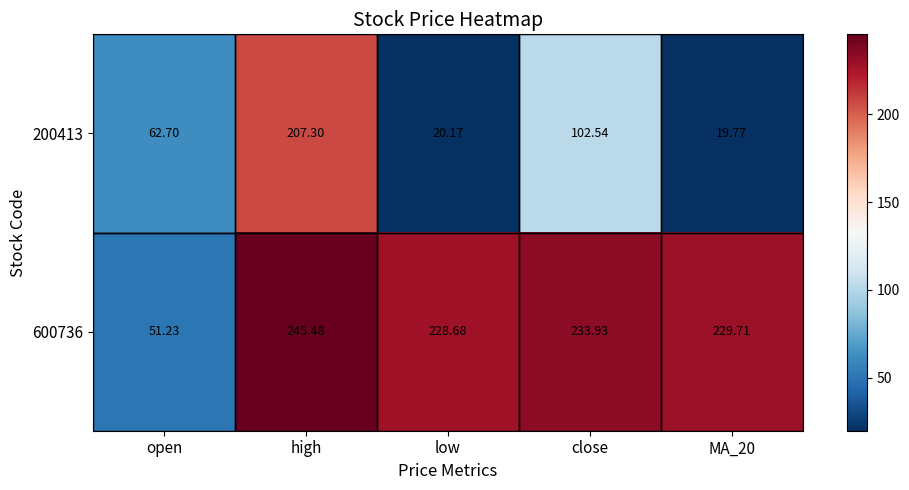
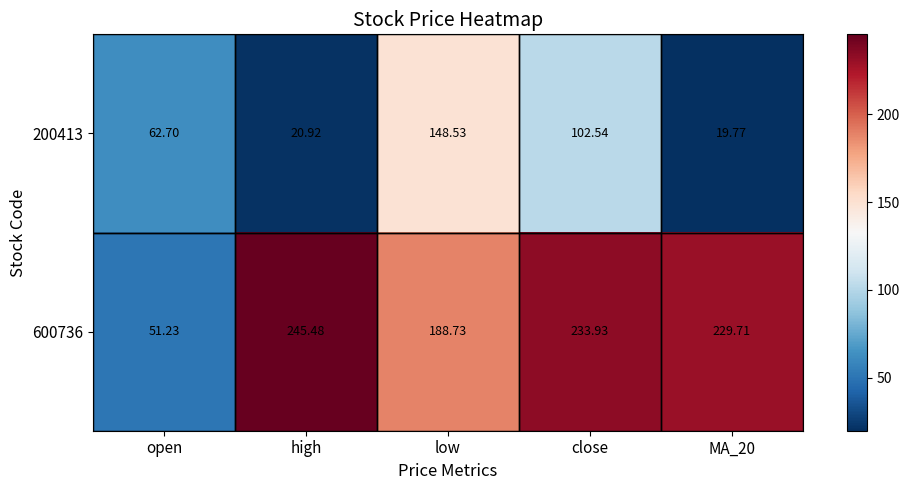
200413, high: 207.30 -> 20.92
200413, low: 20.17 -> 148.53
600736, low: 228.68 -> 188.73
